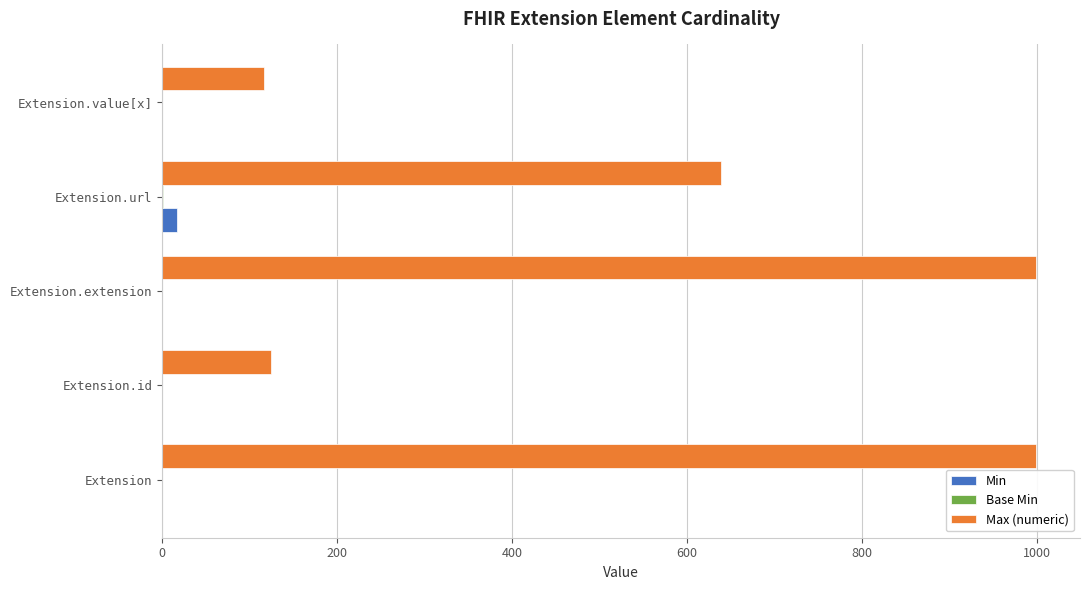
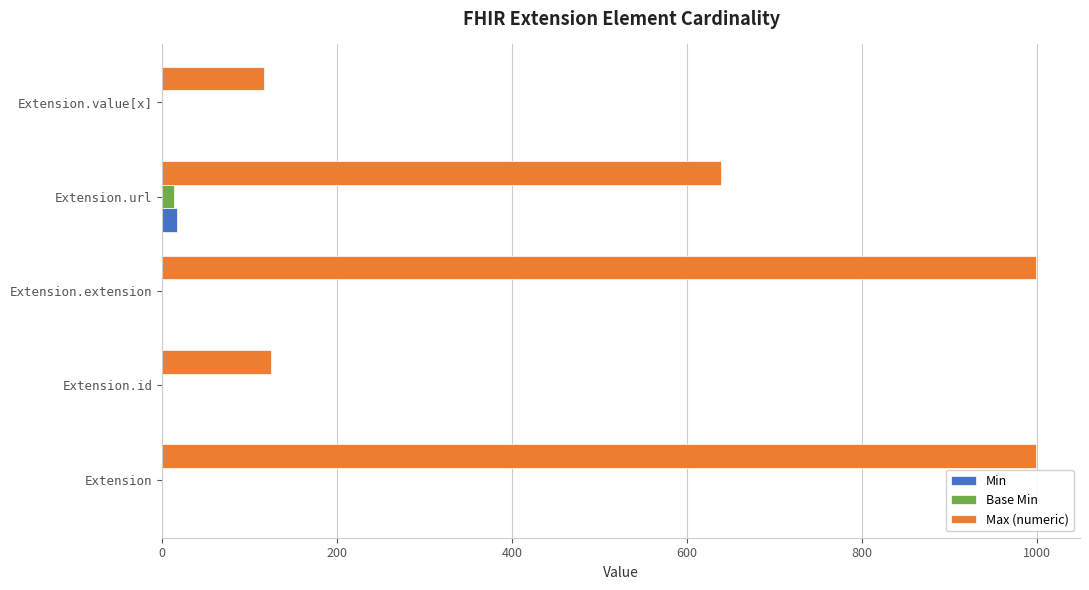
Base Min, Extension.url: 0 -> 10
